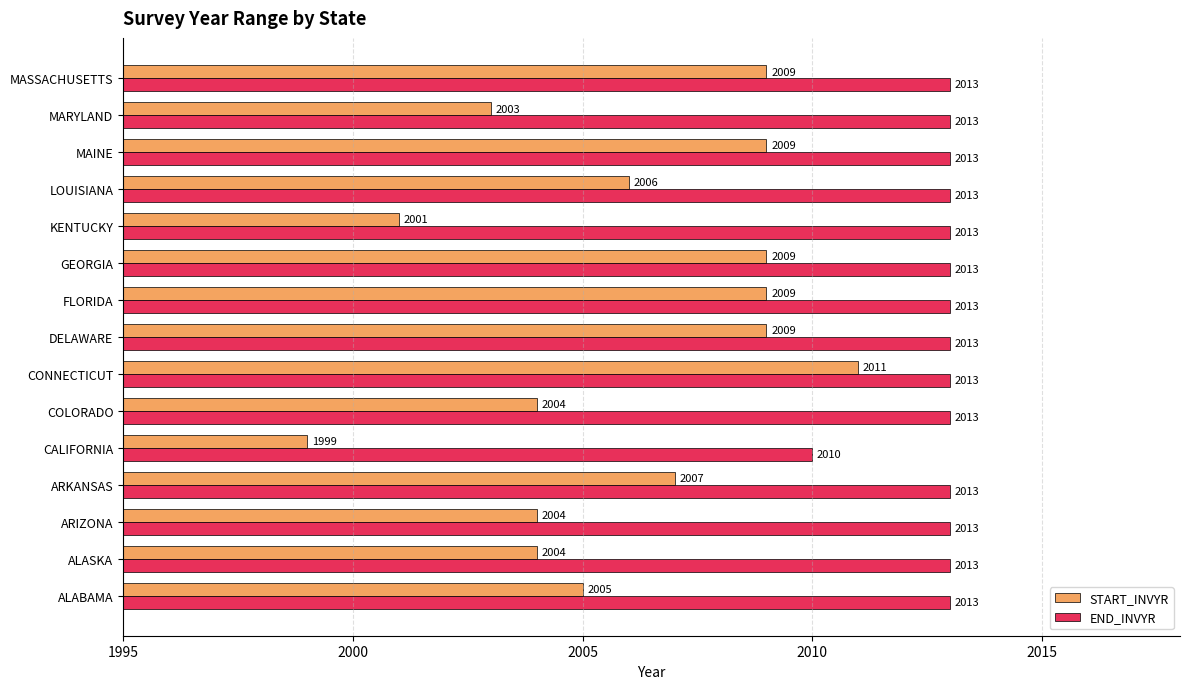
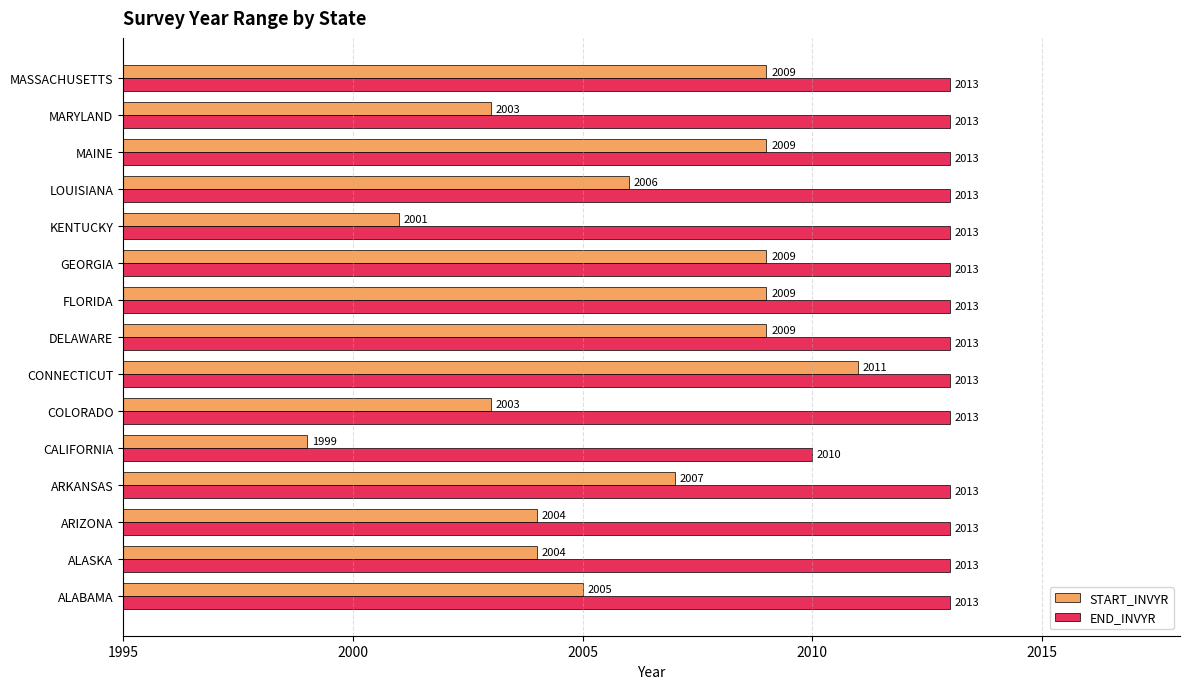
START_INVYR, COLORADO: 2004 -> 2003
